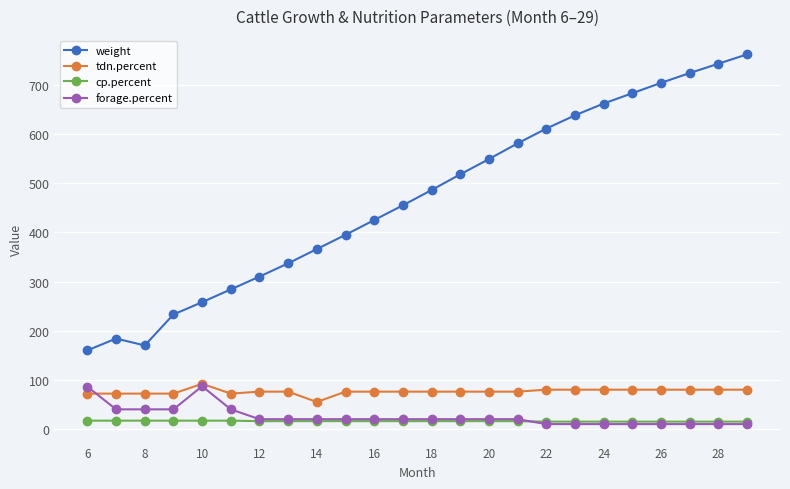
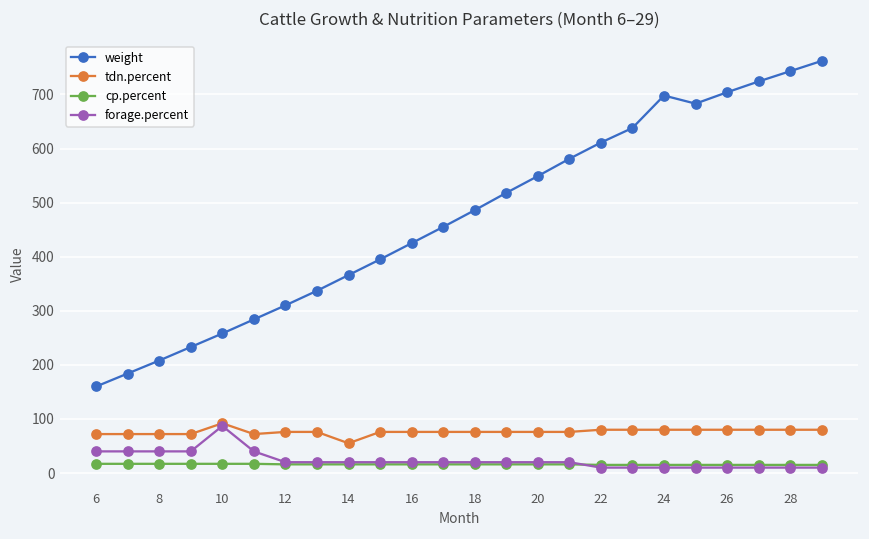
forage.percent, 6: 90 -> 40
weight, 8: 170 -> 210
weight, 24: 660 -> 700
